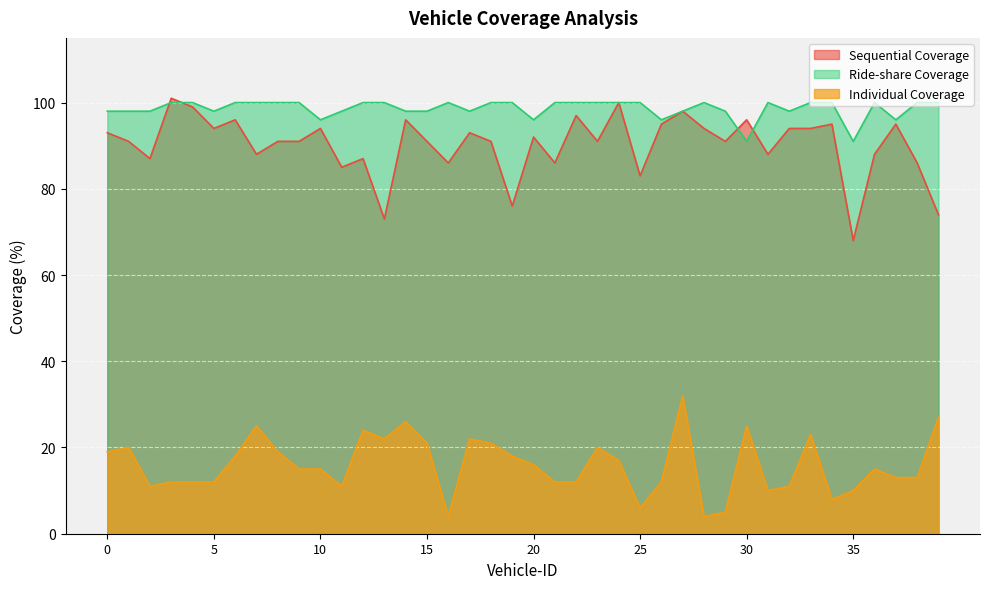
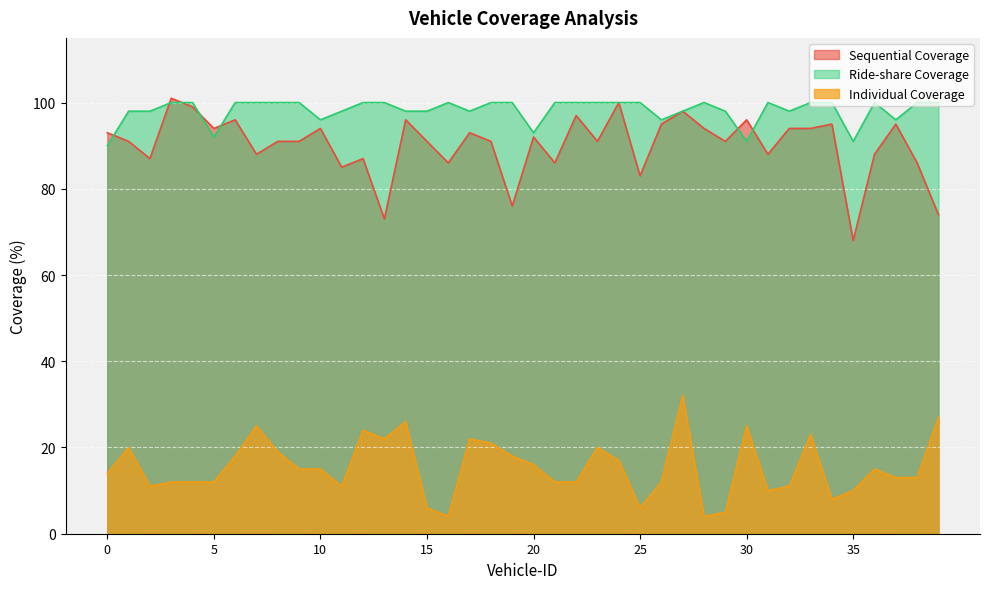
Ride-share Coverage, 0: 98 -> 90
Individual Coverage, 0: 19 -> 14
Ride-share Coverage, 5: 98 -> 92
Individual Coverage, 15: 21 -> 6
Ride-share Coverage, 20: 96 -> 93
